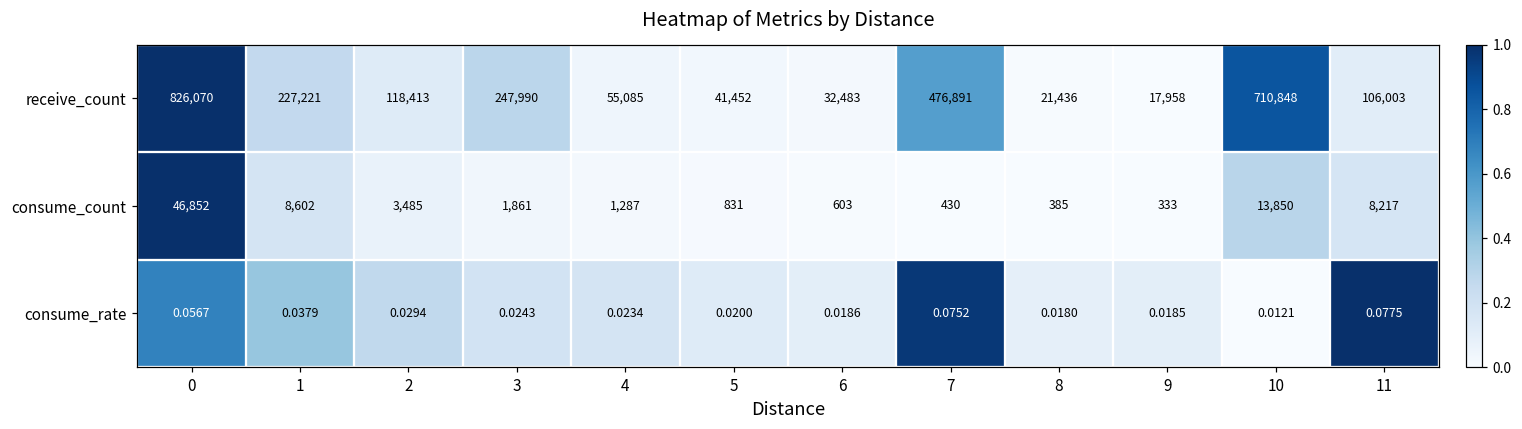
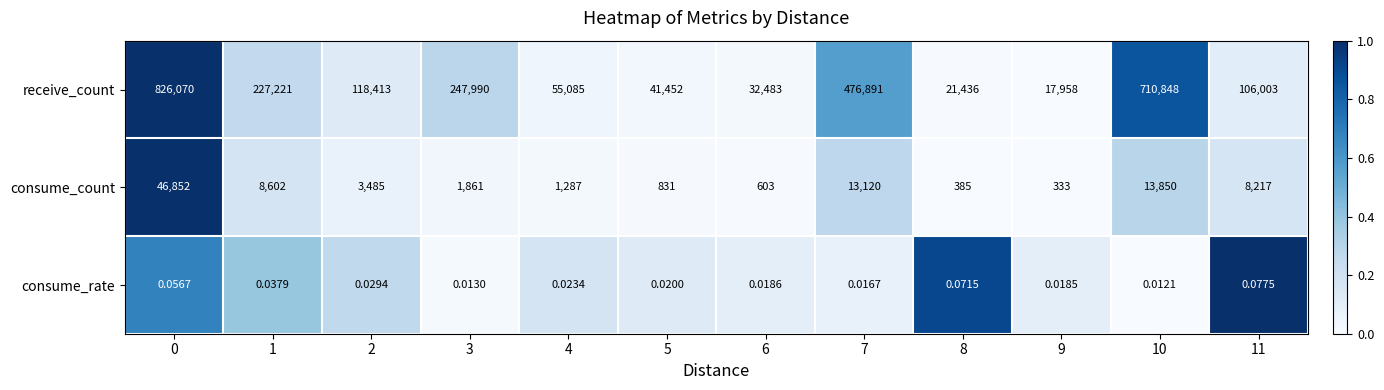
consume_count, 7: 430 -> 13,120
consume_rate, 3: 0.0243 -> 0.0130
consume_rate, 7: 0.0752 -> 0.0167
consume_rate, 8: 0.0180 -> 0.0715
